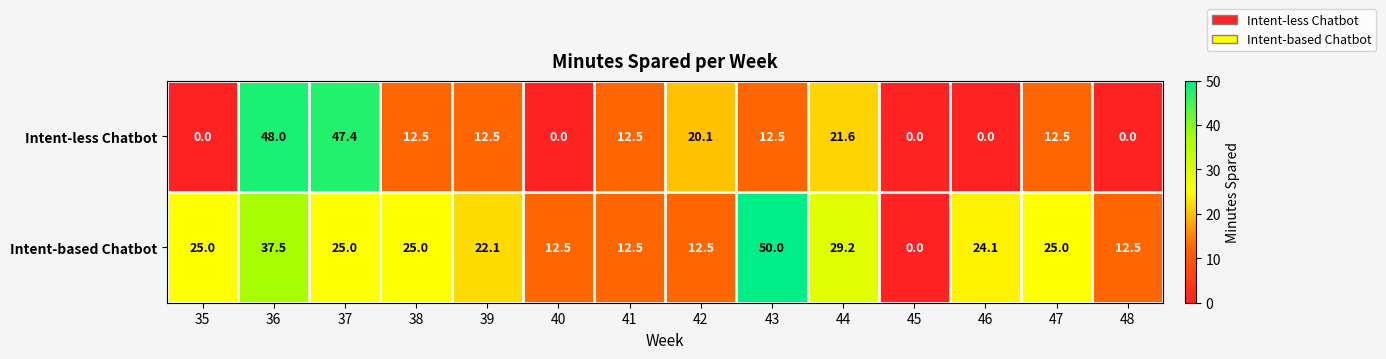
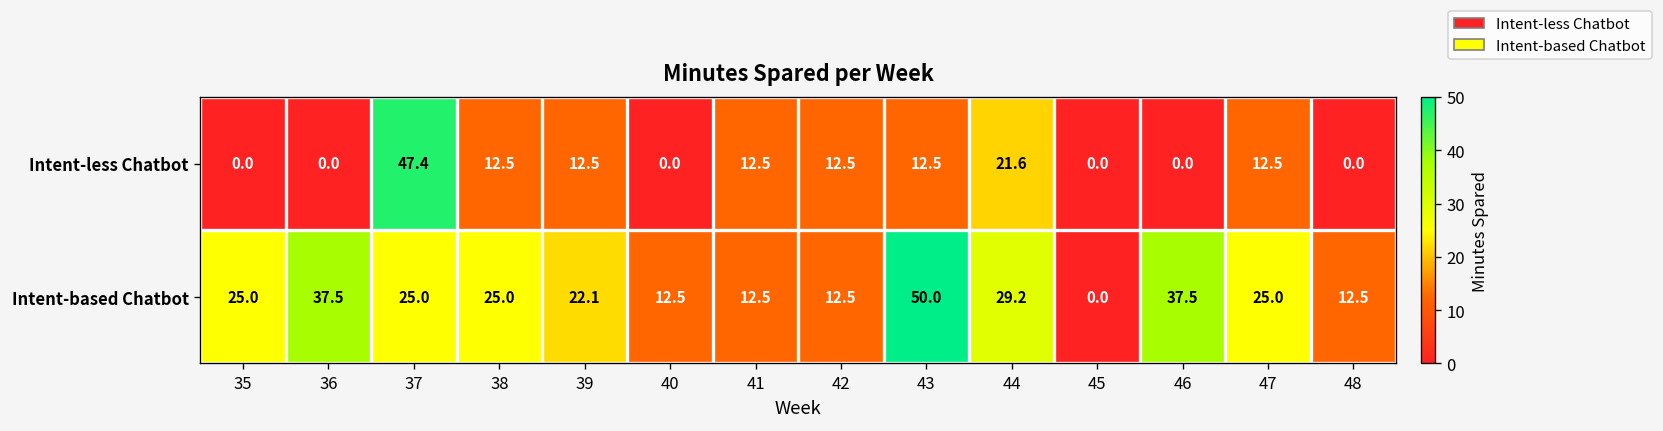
Intent-less Chatbot, 36: 48.0 -> 0.0
Intent-less Chatbot, 42: 20.1 -> 12.5
Intent-based Chatbot, 46: 24.1 -> 37.5
